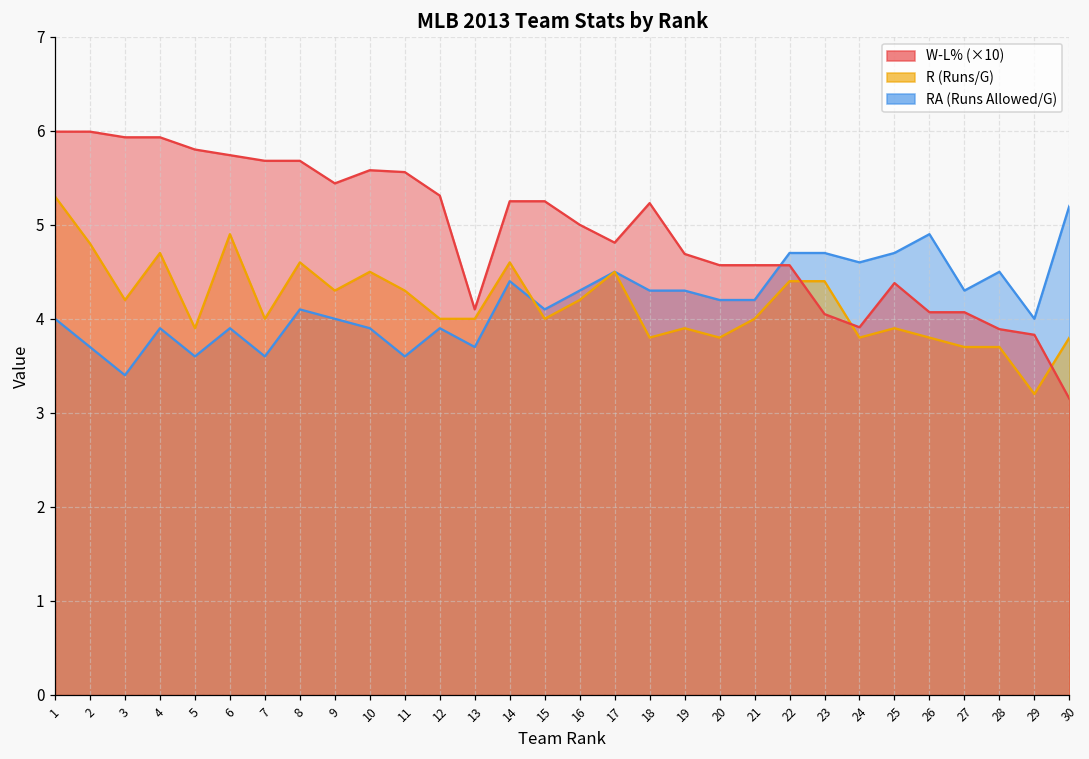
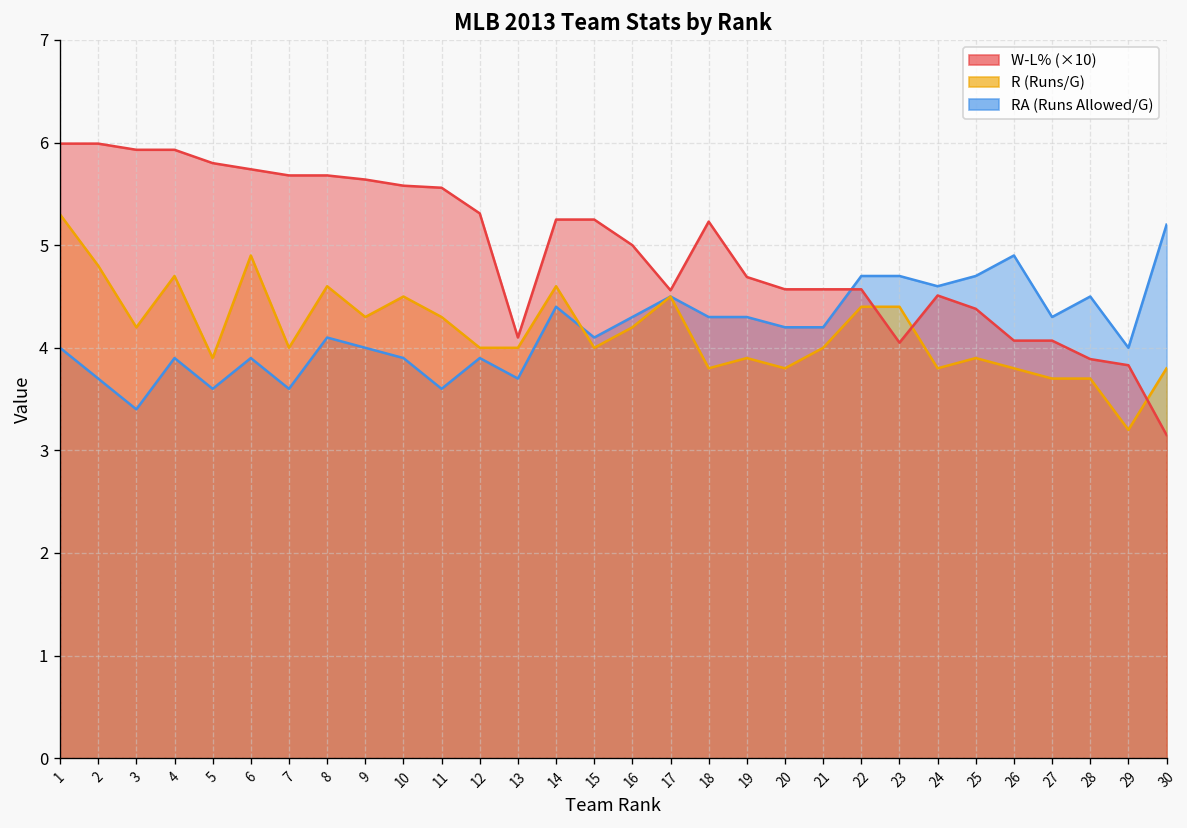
W-L% (×10), 9: 5.4 -> 5.6
W-L% (×10), 17: 4.8 -> 4.6
W-L% (×10), 24: 3.9 -> 4.5
